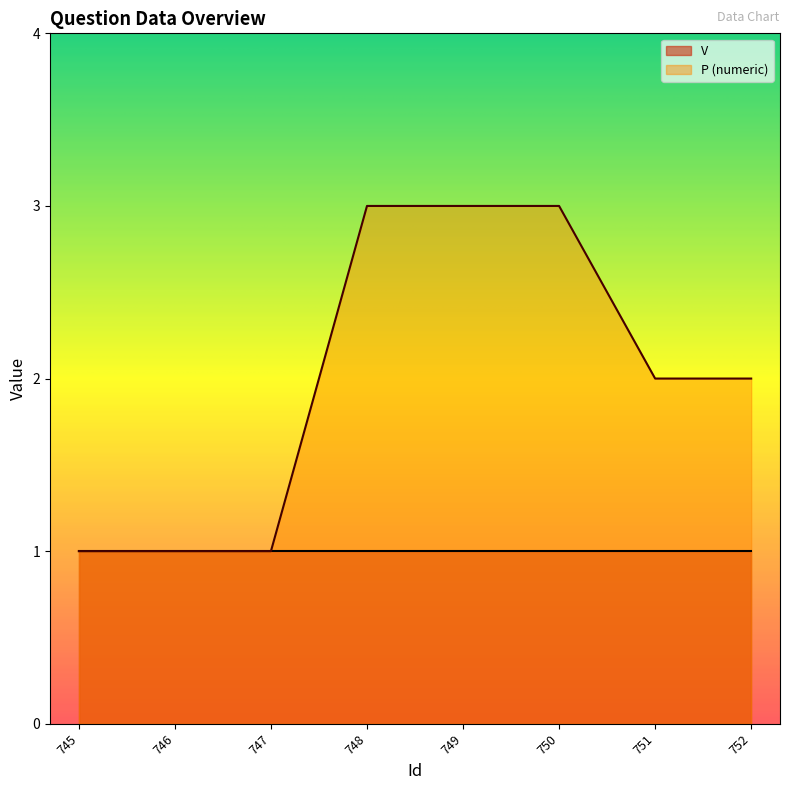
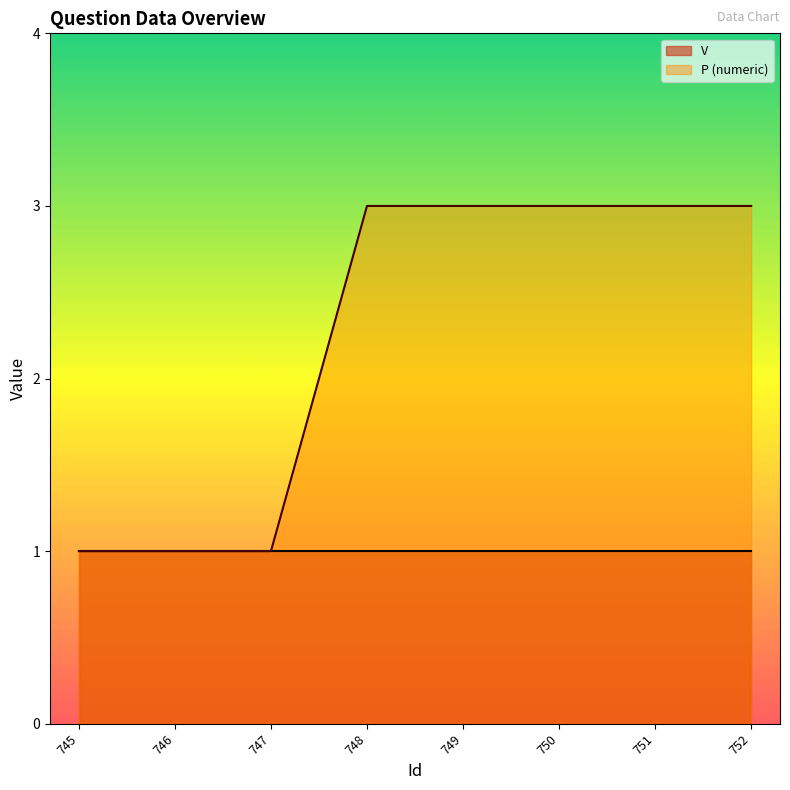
P (numeric), 751: 2 -> 3
P (numeric), 752: 2 -> 3
